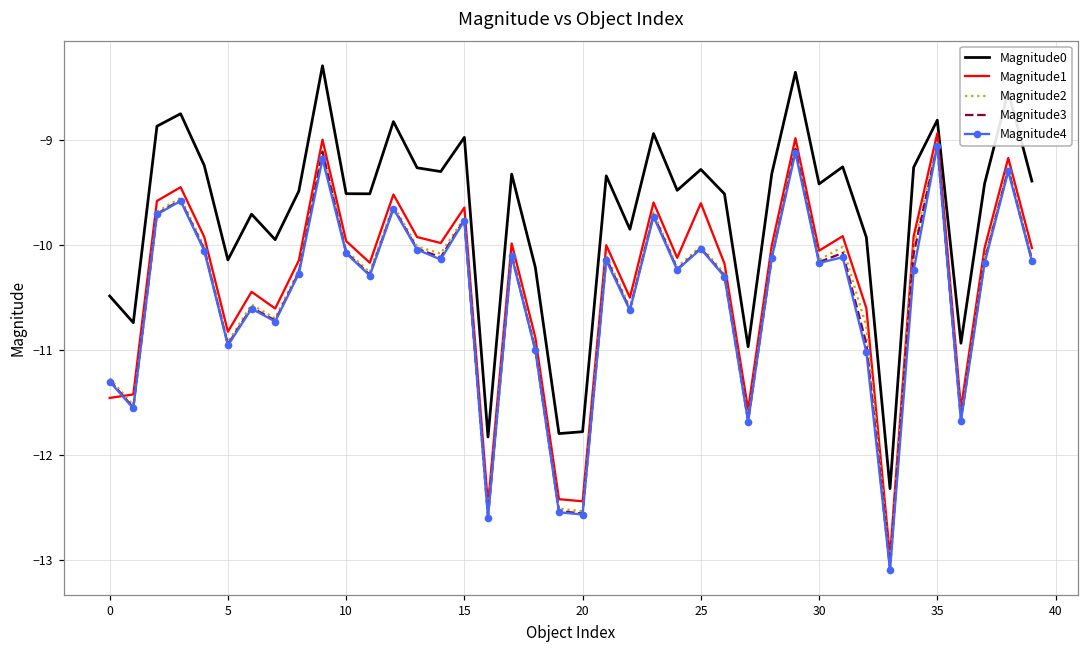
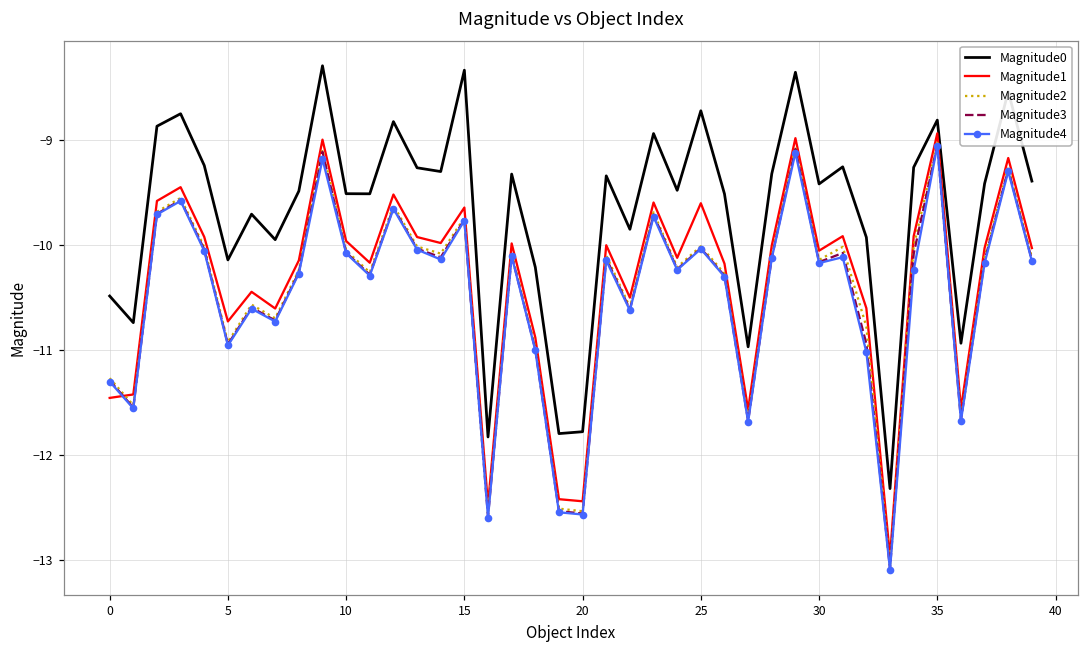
Magnitude1, 5: -10.8 -> -10.7
Magnitude0, 15: -9.0 -> -8.3
Magnitude0, 25: -9.3 -> -8.7
